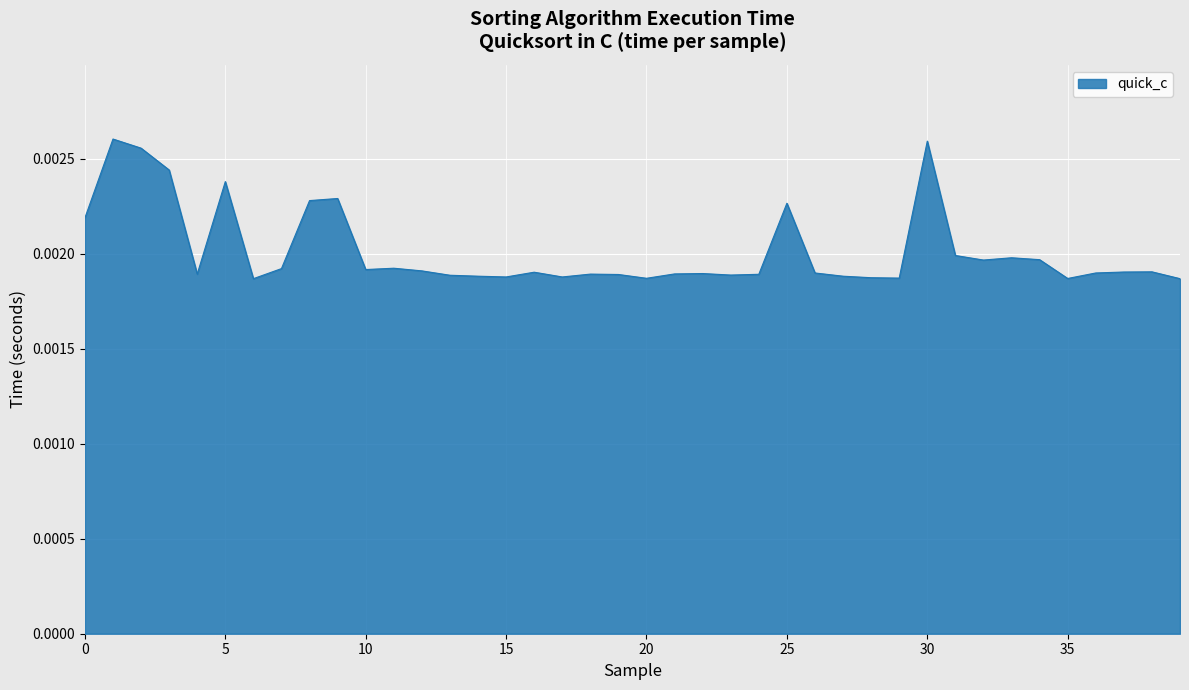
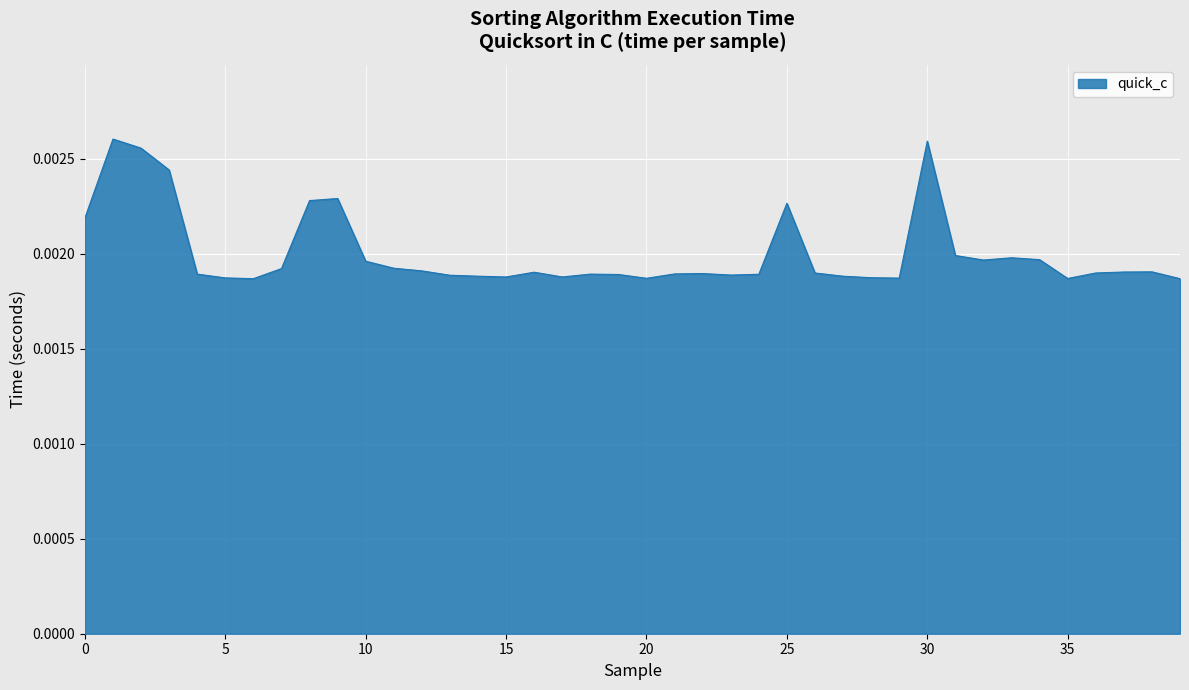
5: 0.00238 -> 0.00187
10: 0.00192 -> 0.00196
